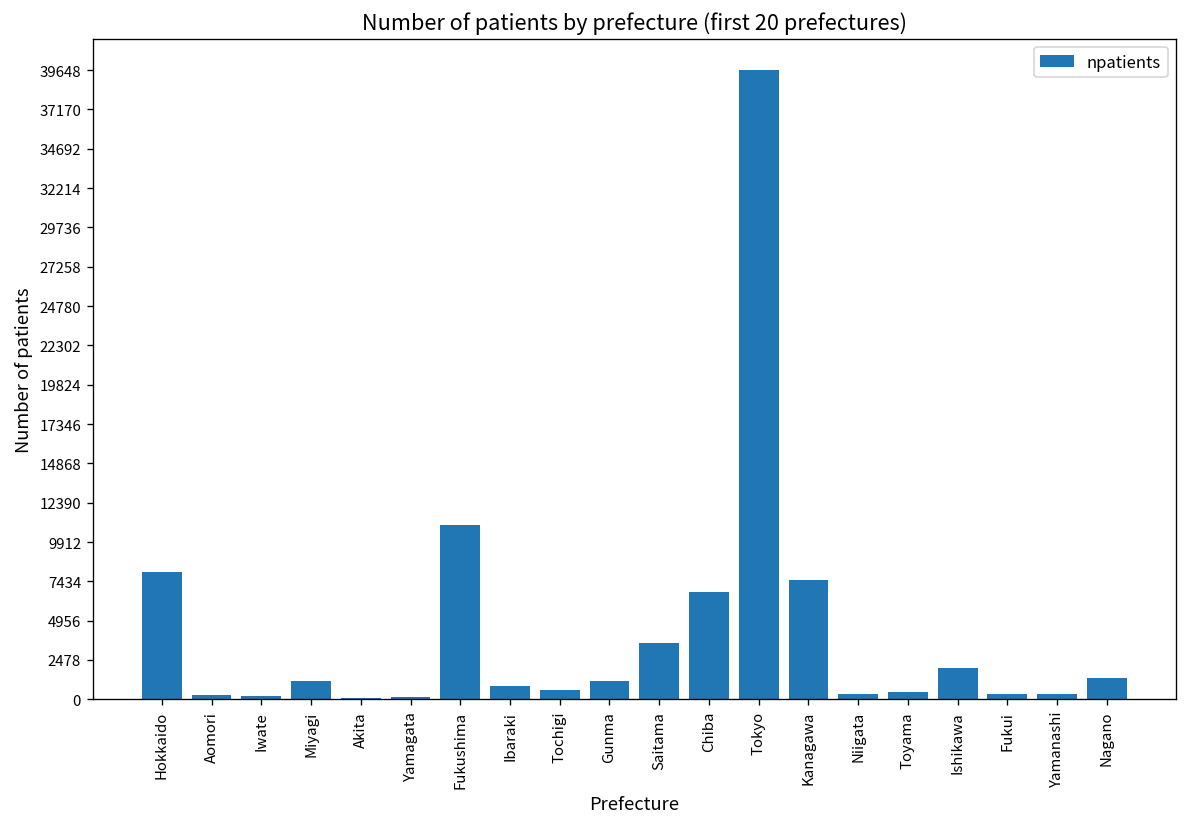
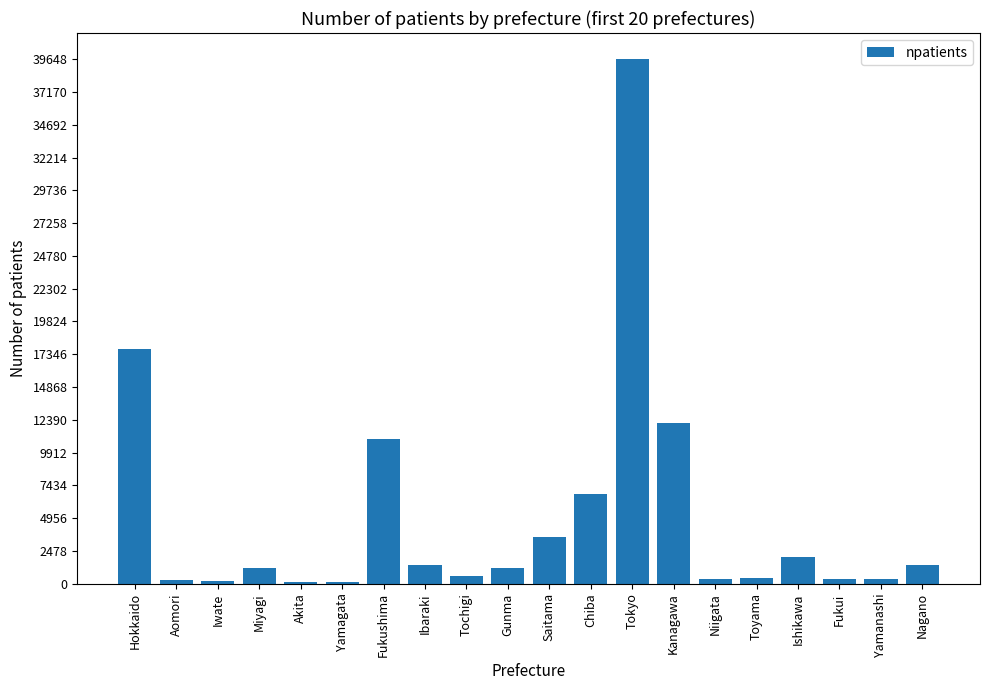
Hokkaido: 8000 -> 17800
Ibaraki: 800 -> 1400
Kanagawa: 7500 -> 12100
